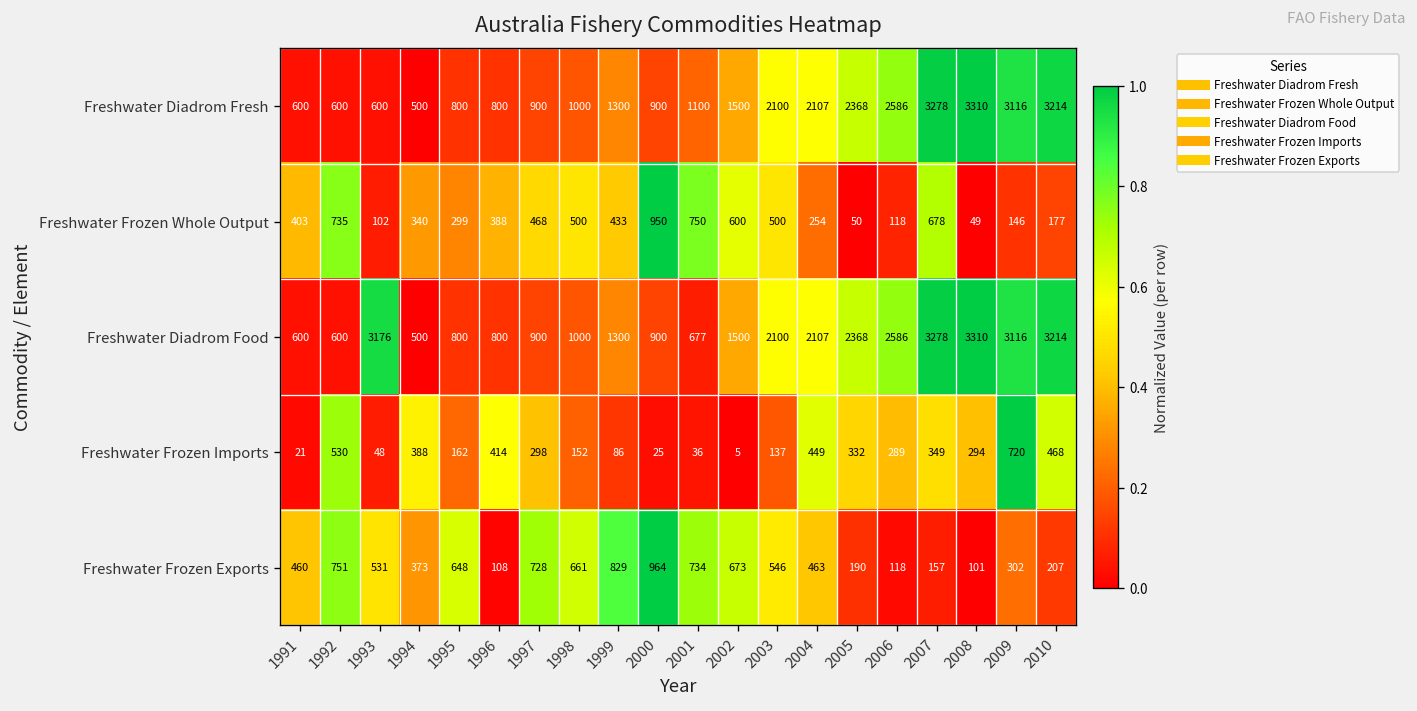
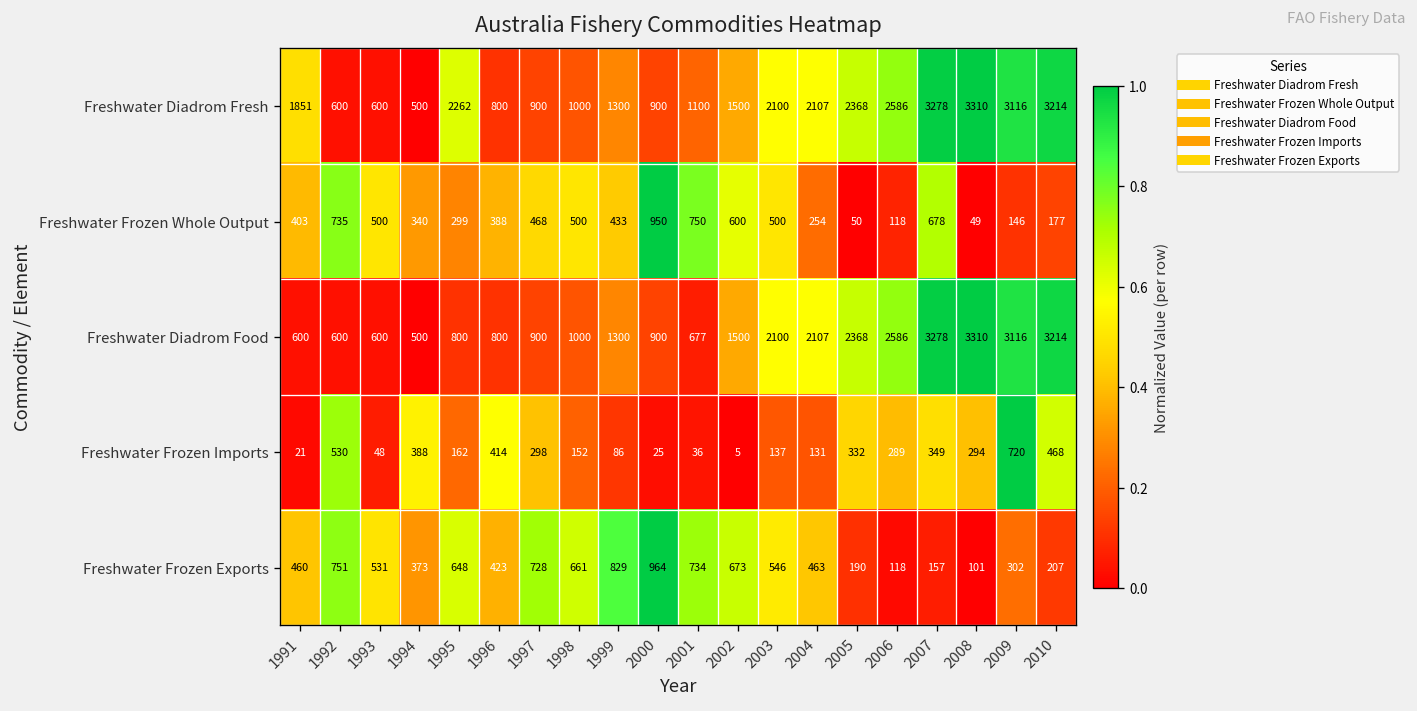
Freshwater Diadrom Fresh, 1991: 600 -> 1851
Freshwater Diadrom Fresh, 1995: 800 -> 2262
Freshwater Frozen Whole Output, 1993: 102 -> 500
Freshwater Diadrom Food, 1993: 3176 -> 600
Freshwater Frozen Imports, 2004: 449 -> 131
Freshwater Frozen Exports, 1996: 108 -> 423
